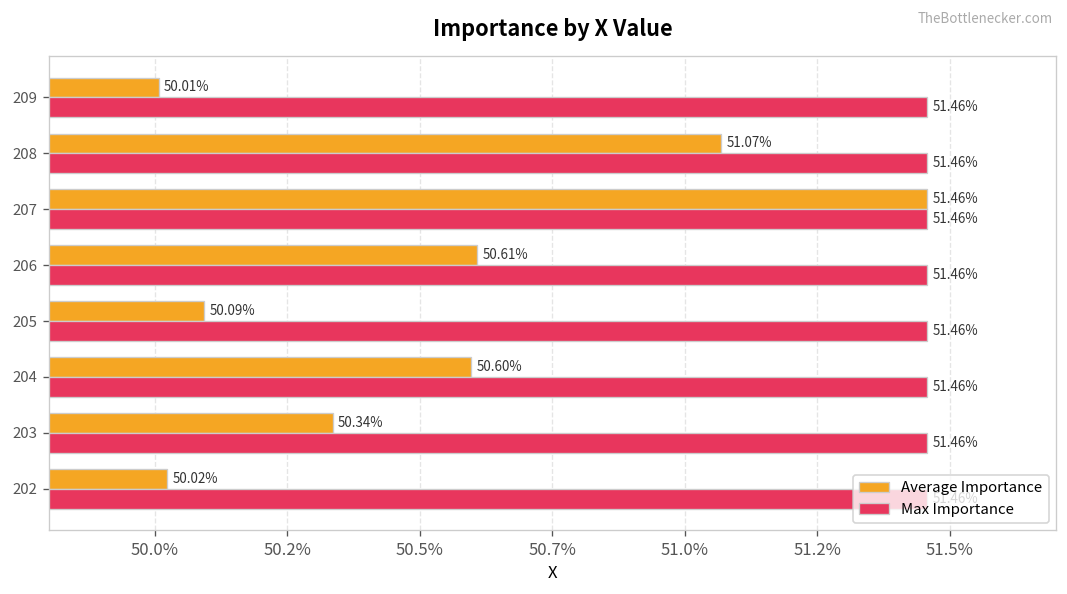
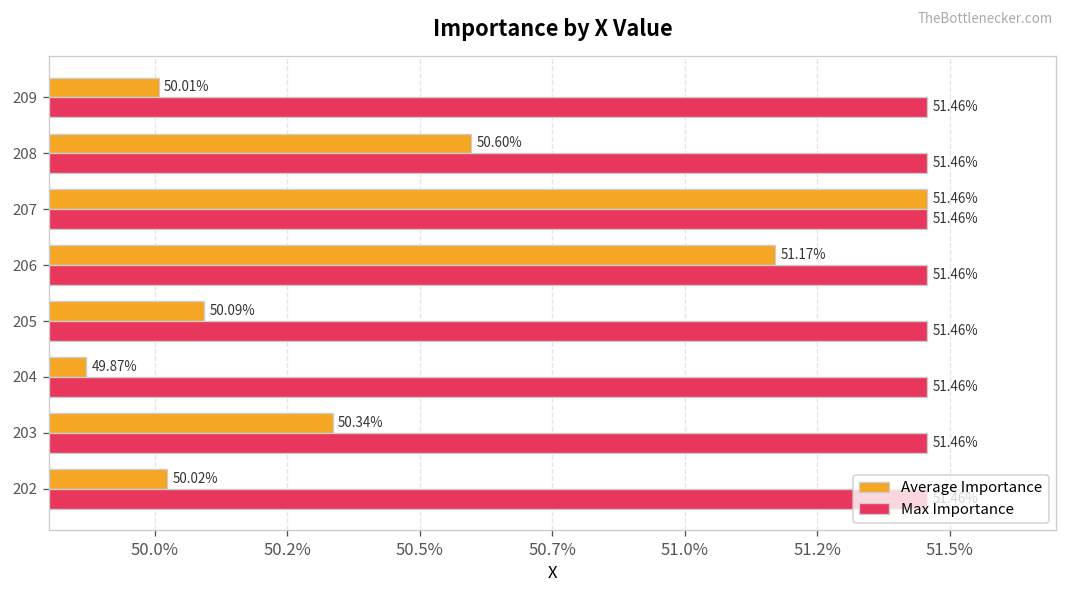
Average Importance, 208: 51.07% -> 50.60%
Average Importance, 206: 50.61% -> 51.17%
Average Importance, 204: 50.60% -> 49.87%
